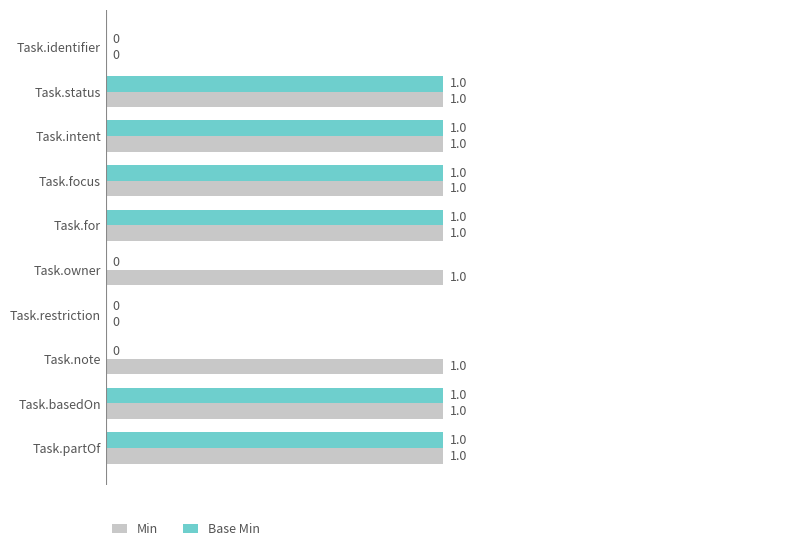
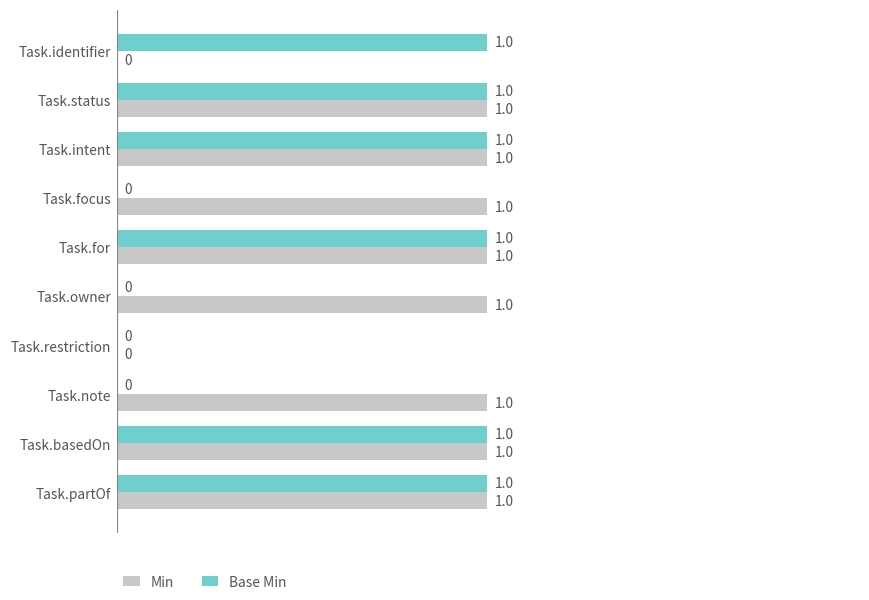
Base Min, Task.identifier: 0 -> 1.0
Base Min, Task.focus: 1.0 -> 0
